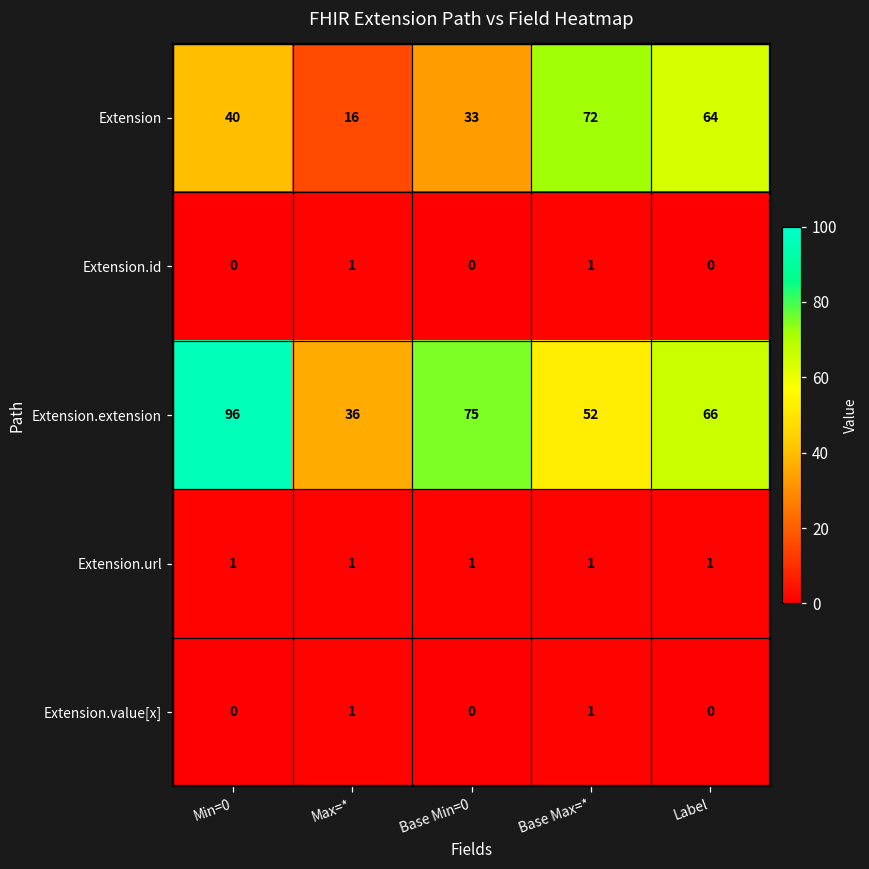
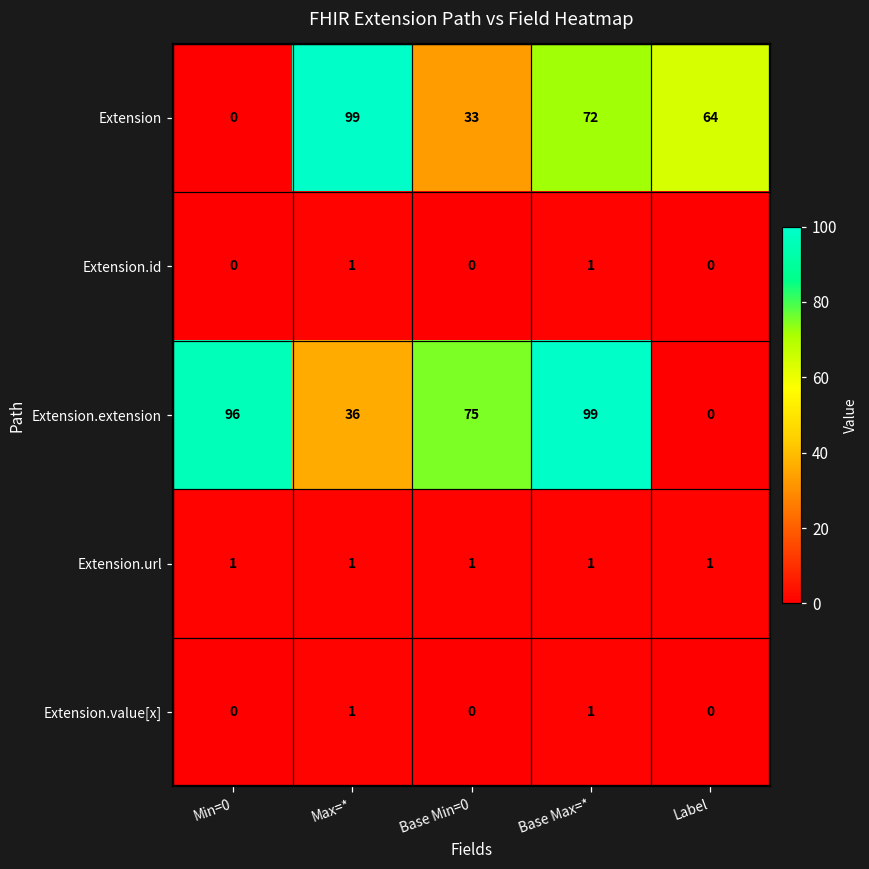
Extension, Min=0: 40 -> 0
Extension, Max=*: 16 -> 99
Extension.extension, Base Max=*: 52 -> 99
Extension.extension, Label: 66 -> 0
